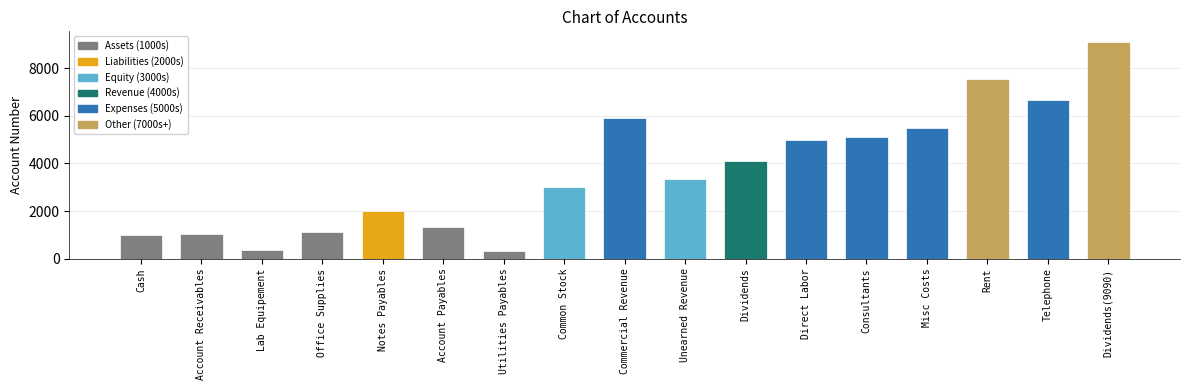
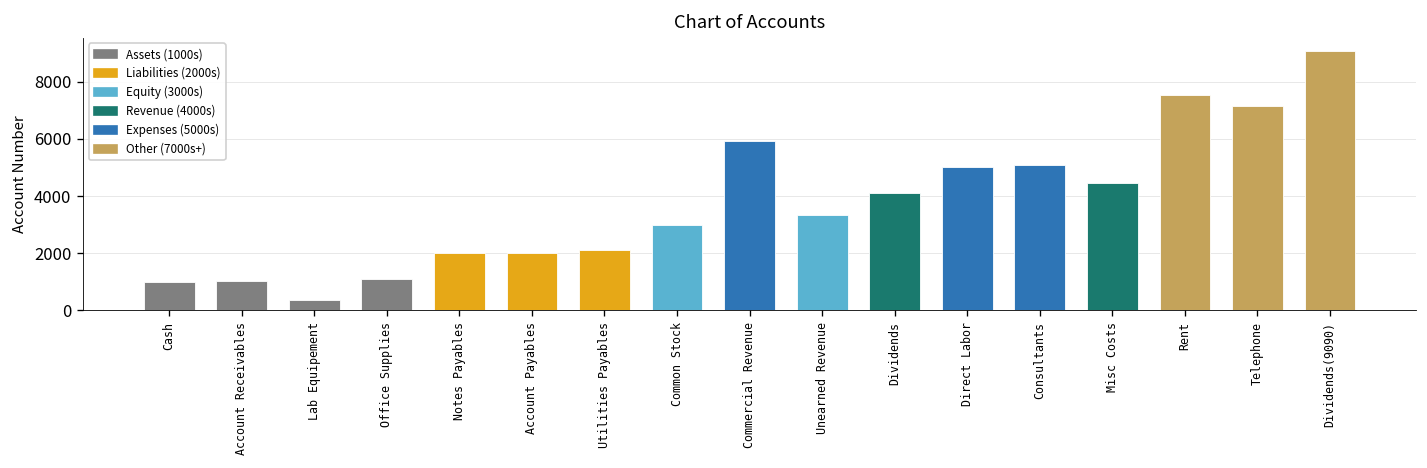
Account Payables: 1300 -> 2000
Utilities Payables: 300 -> 2100
Misc Costs: 5500 -> 4500
Telephone: 6700 -> 7200
